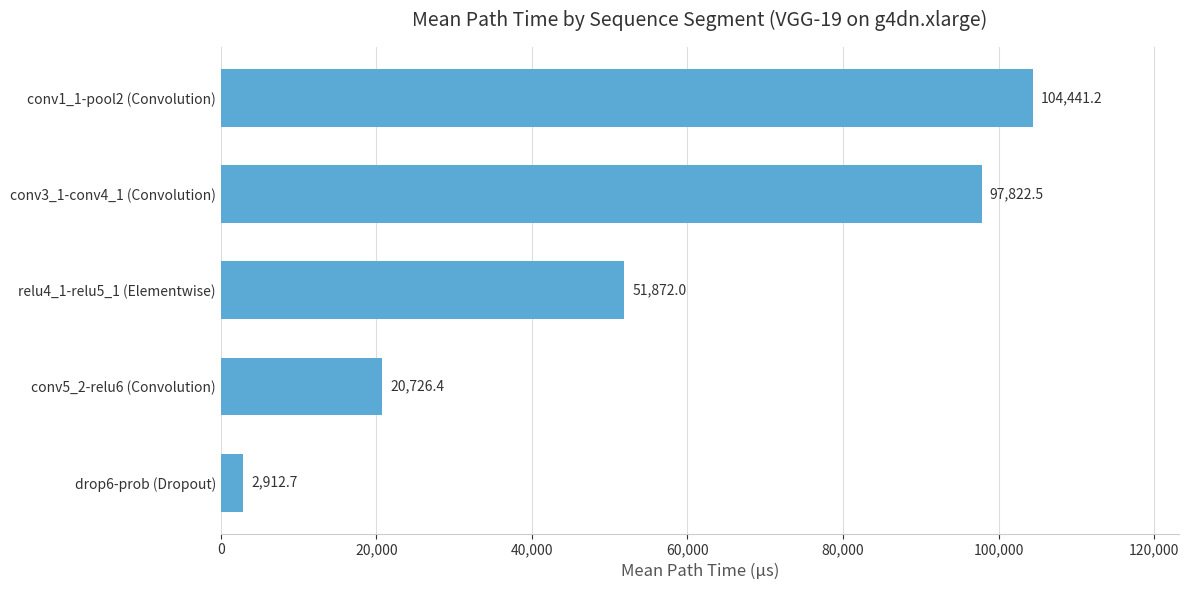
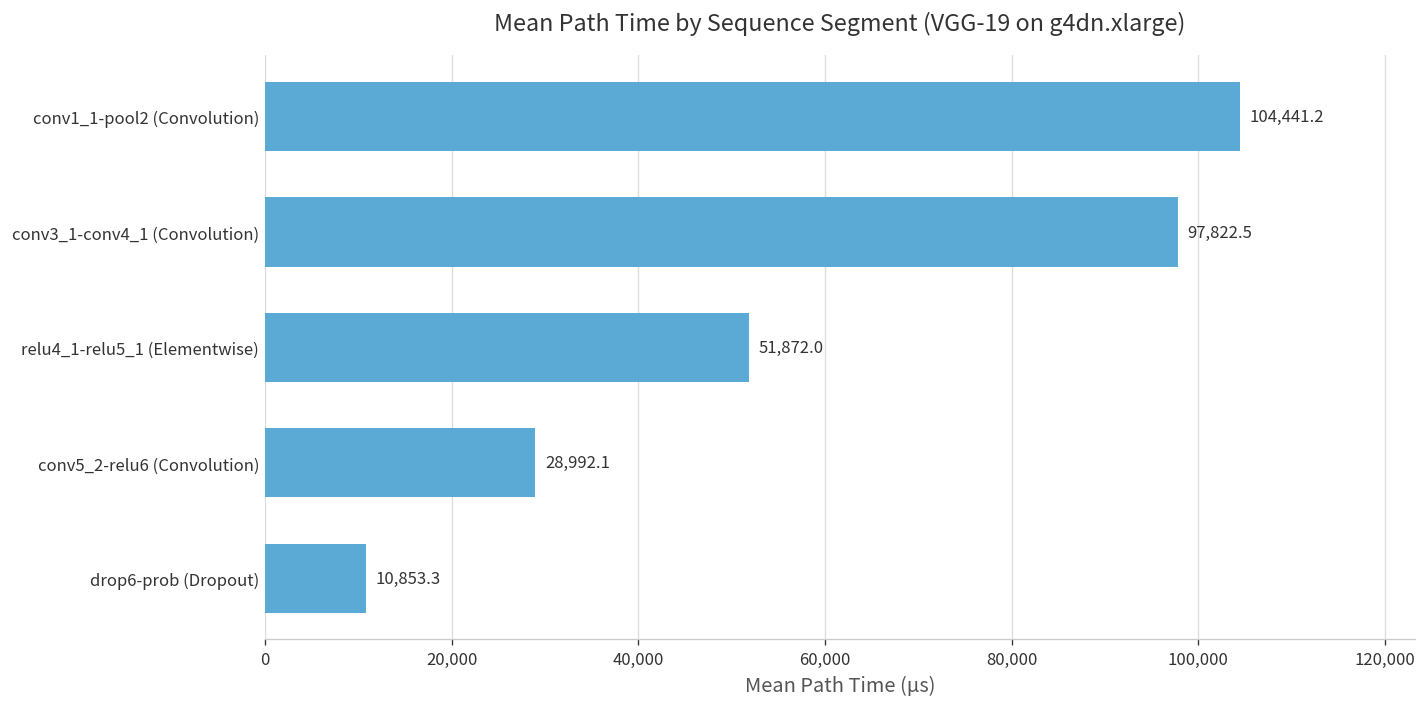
conv5_2-relu6 (Convolution): 20,726.4 -> 28,992.1
drop6-prob (Dropout): 2,912.7 -> 10,853.3
